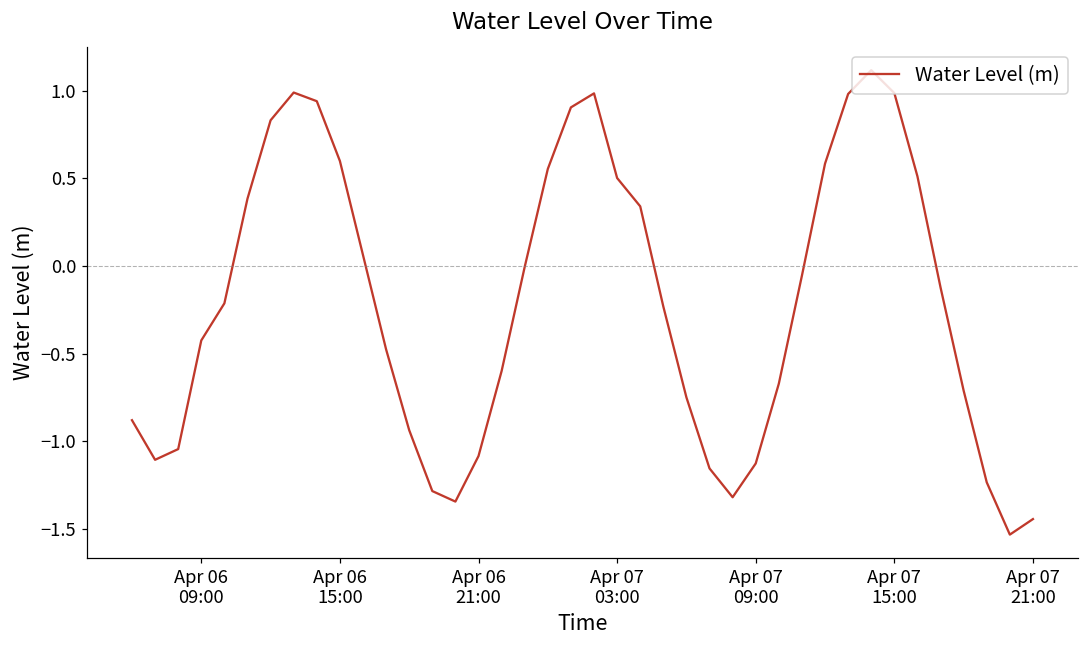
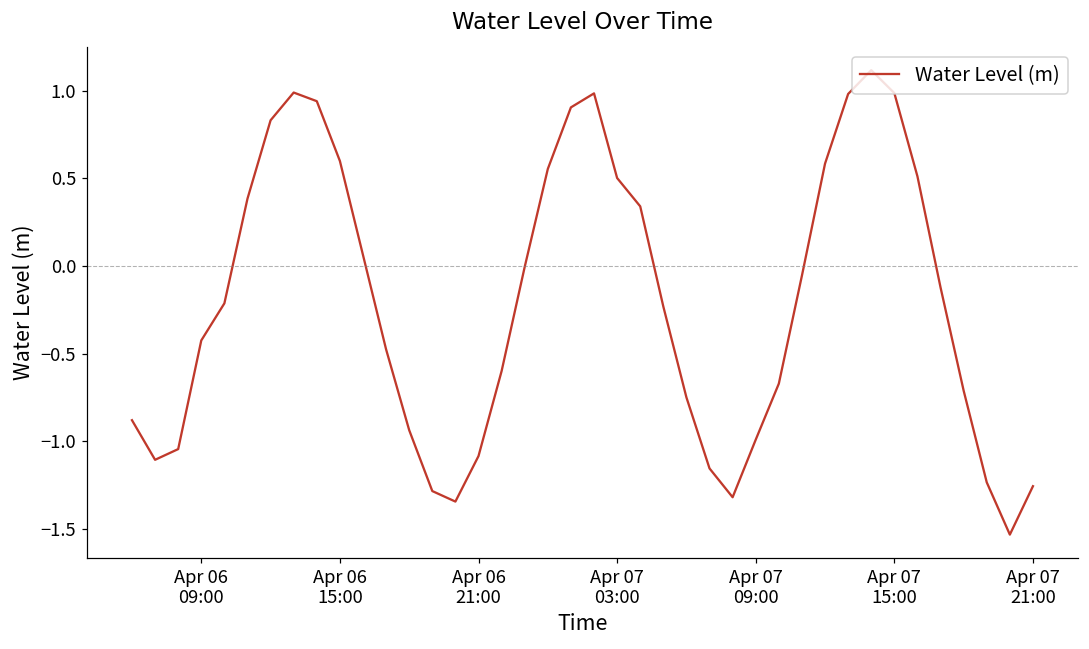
Apr 07 09:00: -1.13 -> -0.99
Apr 07 21:00: -1.44 -> -1.26
